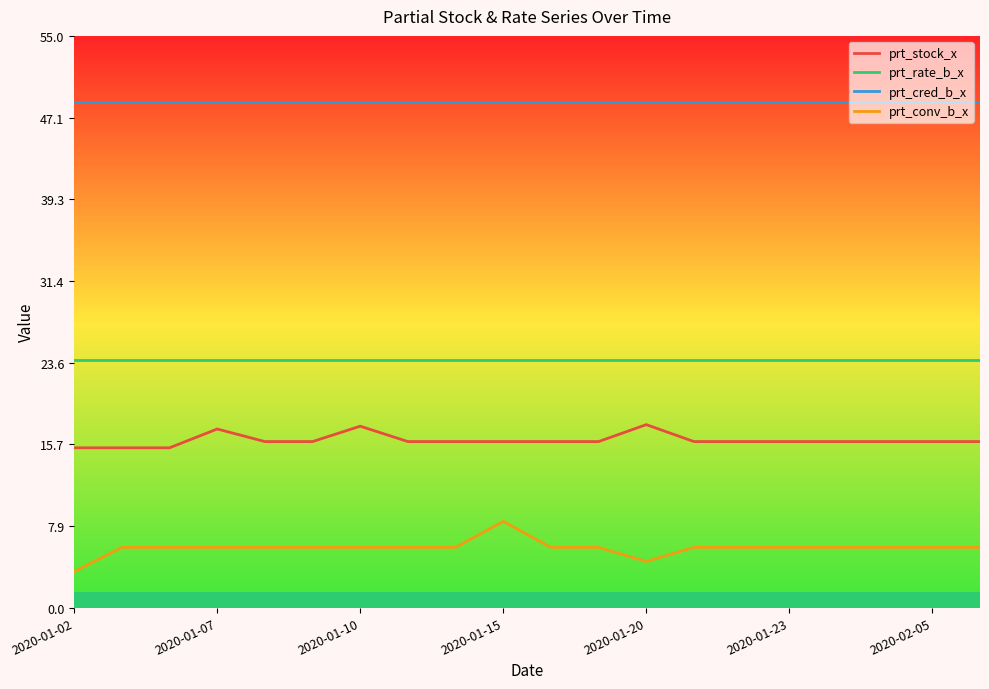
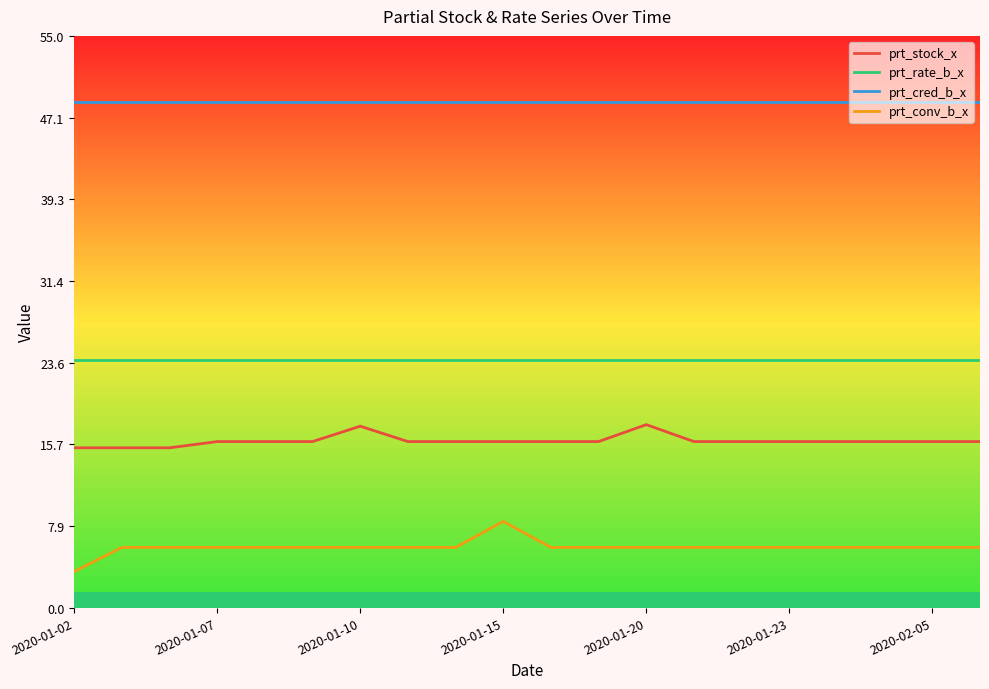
prt_stock_x, 2020-01-07: 17.2 -> 16.0
prt_conv_b_x, 2020-01-20: 4.4 -> 5.8
